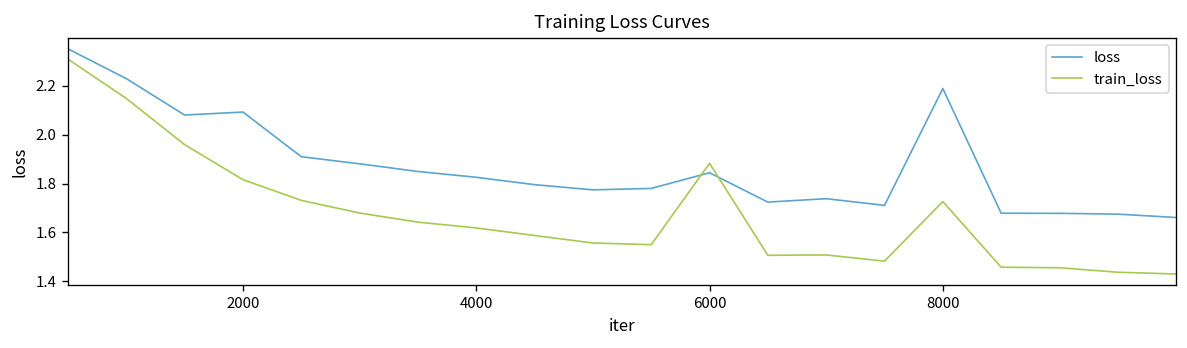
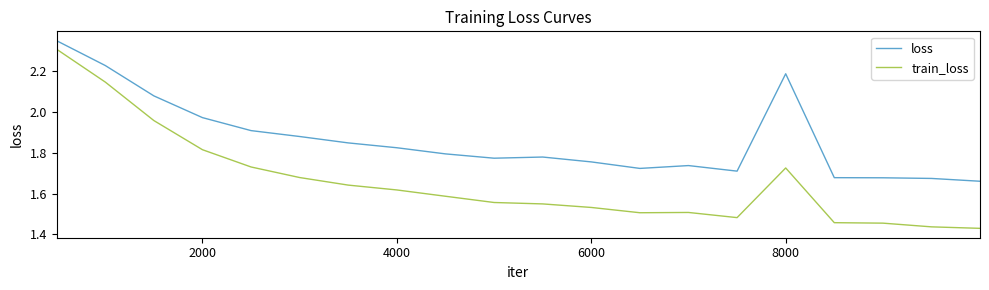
loss, 2000: 2.09 -> 1.97
loss, 6000: 1.84 -> 1.76
train_loss, 6000: 1.88 -> 1.53
